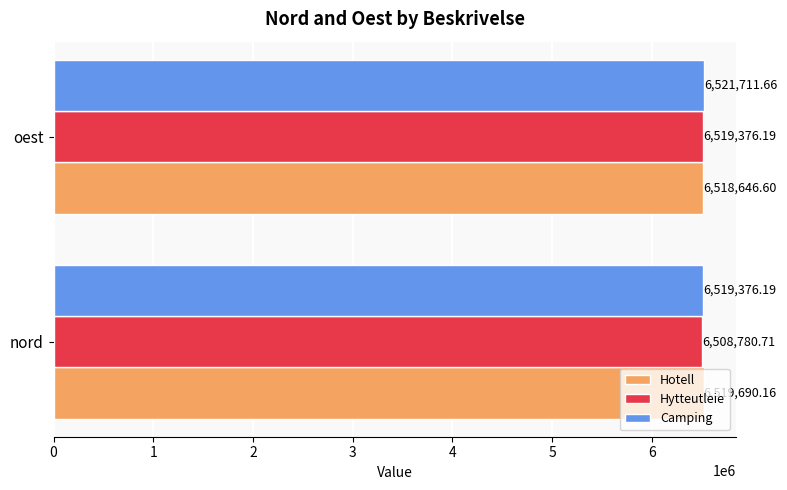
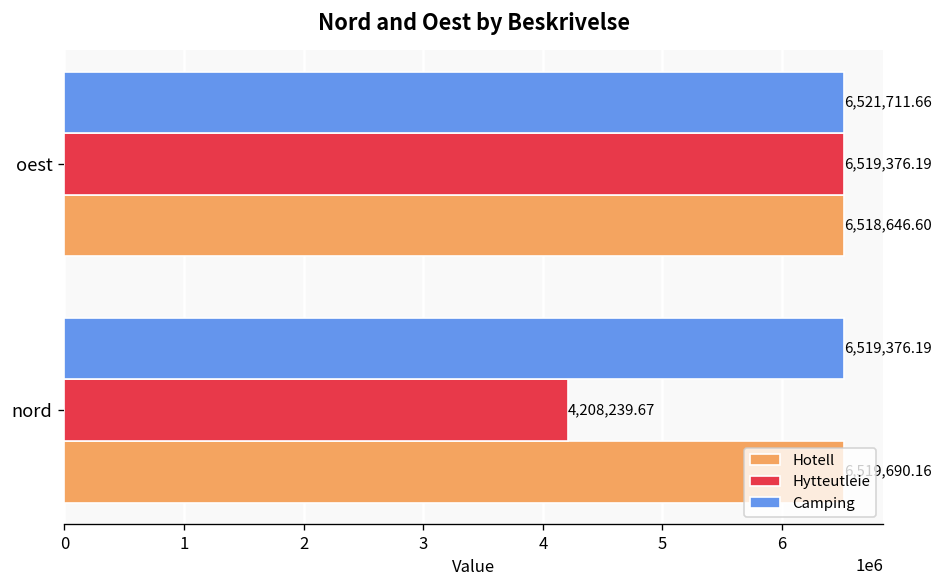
Hytteutleie, nord: 6,508,780.71 -> 4,208,239.67
